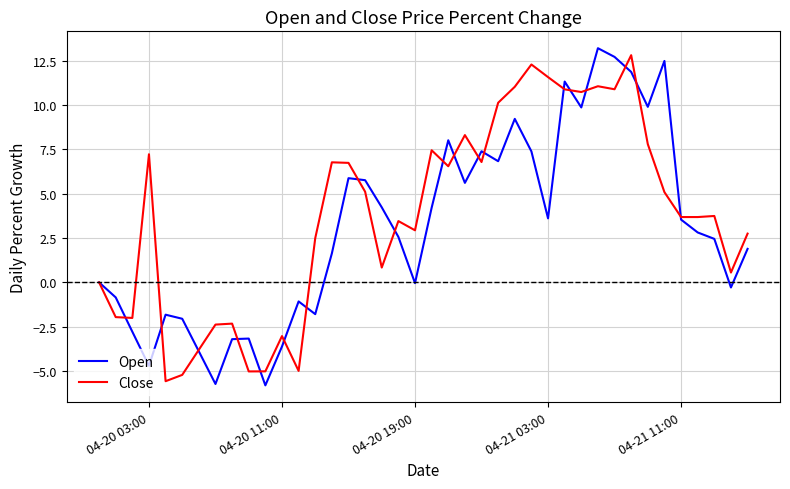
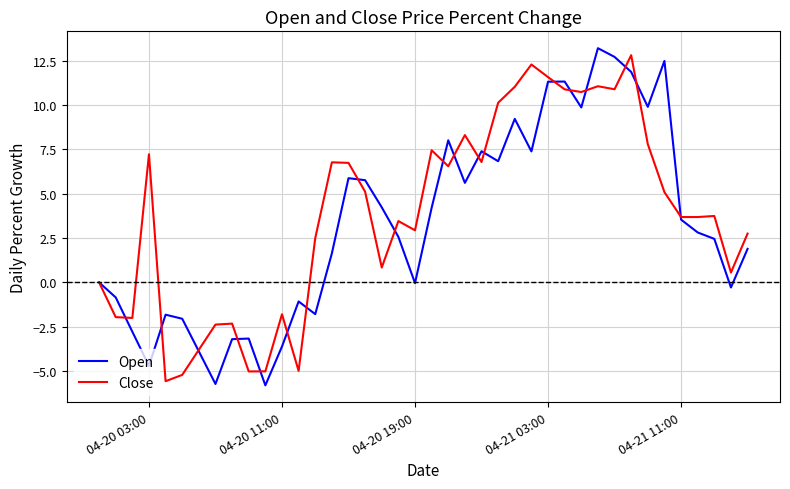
Close, 04-20 11:00: -3.0 -> -1.8
Open, 04-21 03:00: 3.6 -> 11.3
